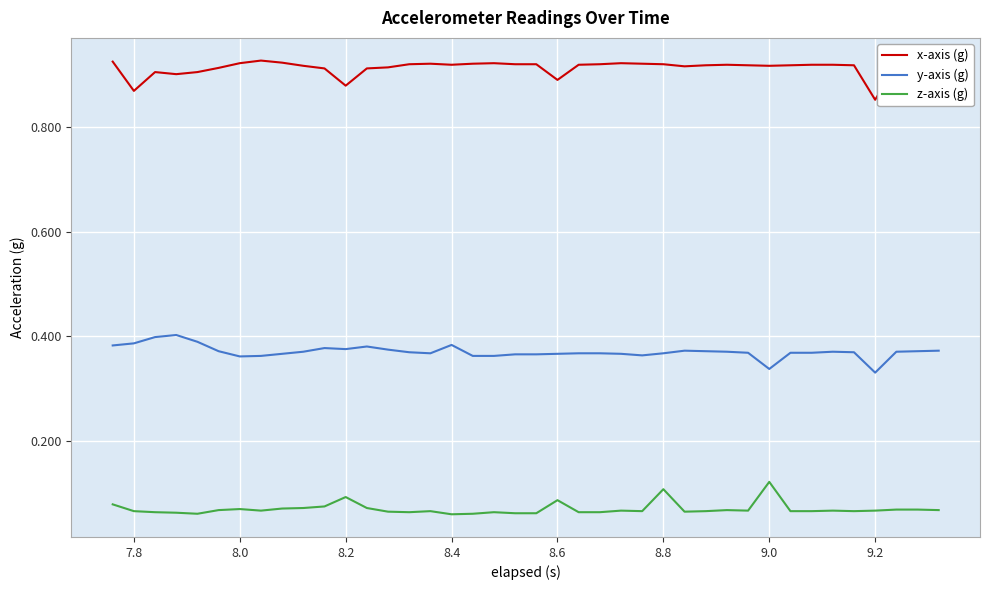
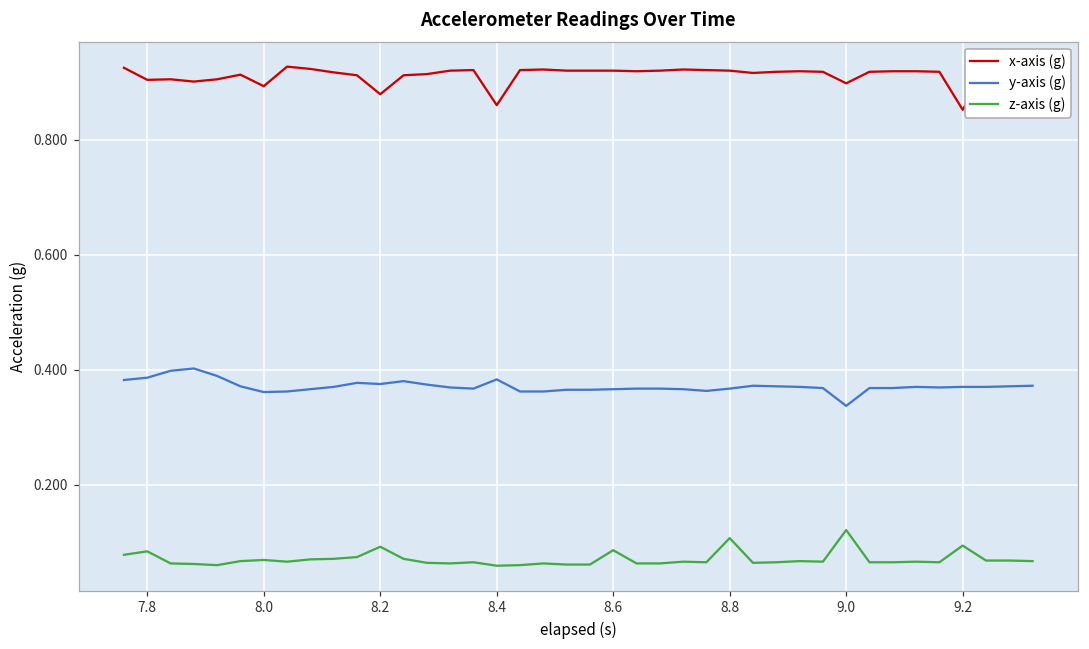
x-axis (g), 7.8: 0.87 -> 0.90
z-axis (g), 7.8: 0.07 -> 0.08
x-axis (g), 8.0: 0.92 -> 0.89
x-axis (g), 8.4: 0.92 -> 0.86
x-axis (g), 8.6: 0.89 -> 0.92
x-axis (g), 9.0: 0.92 -> 0.90
y-axis (g), 9.2: 0.33 -> 0.37
z-axis (g), 9.2: 0.07 -> 0.09
